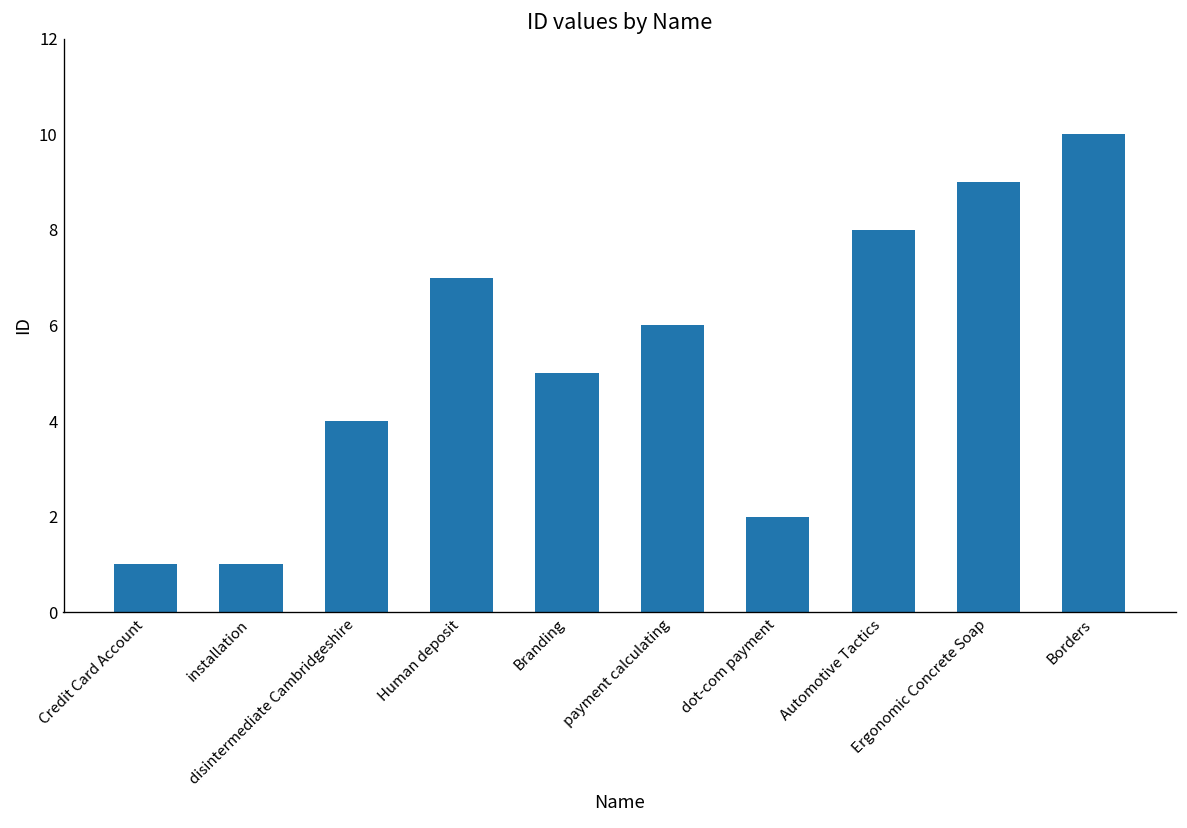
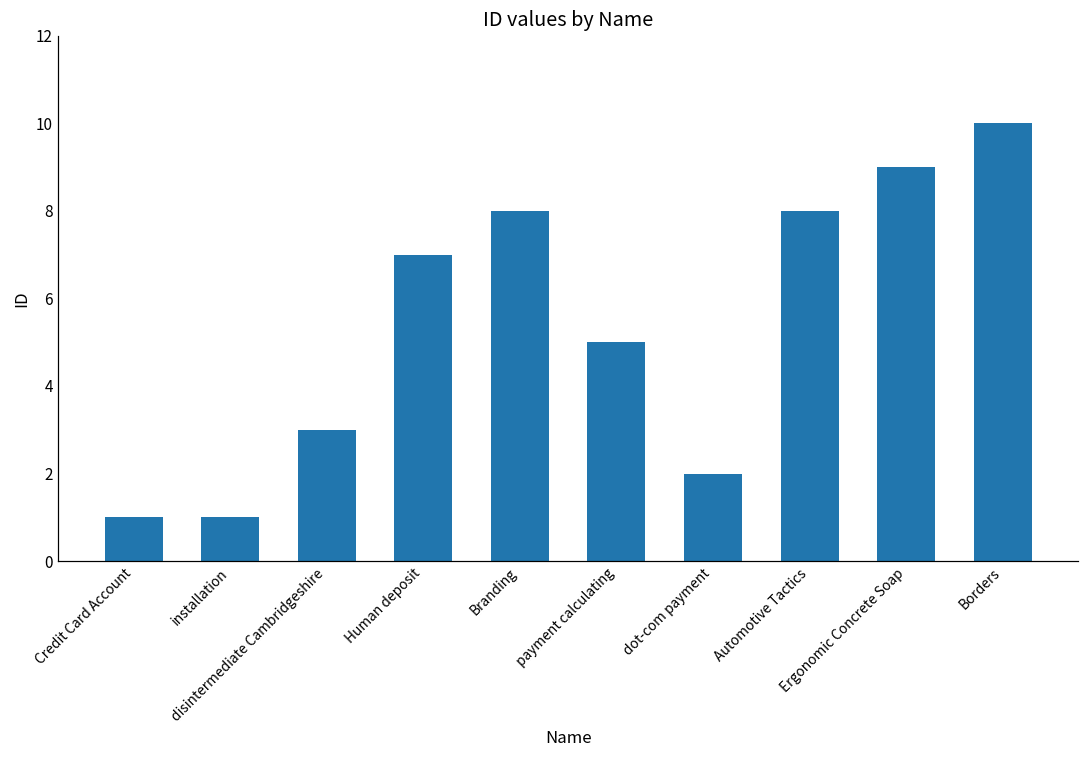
disintermediate Cambridgeshire: 4 -> 3
Branding: 5 -> 8
payment calculating: 6 -> 5
